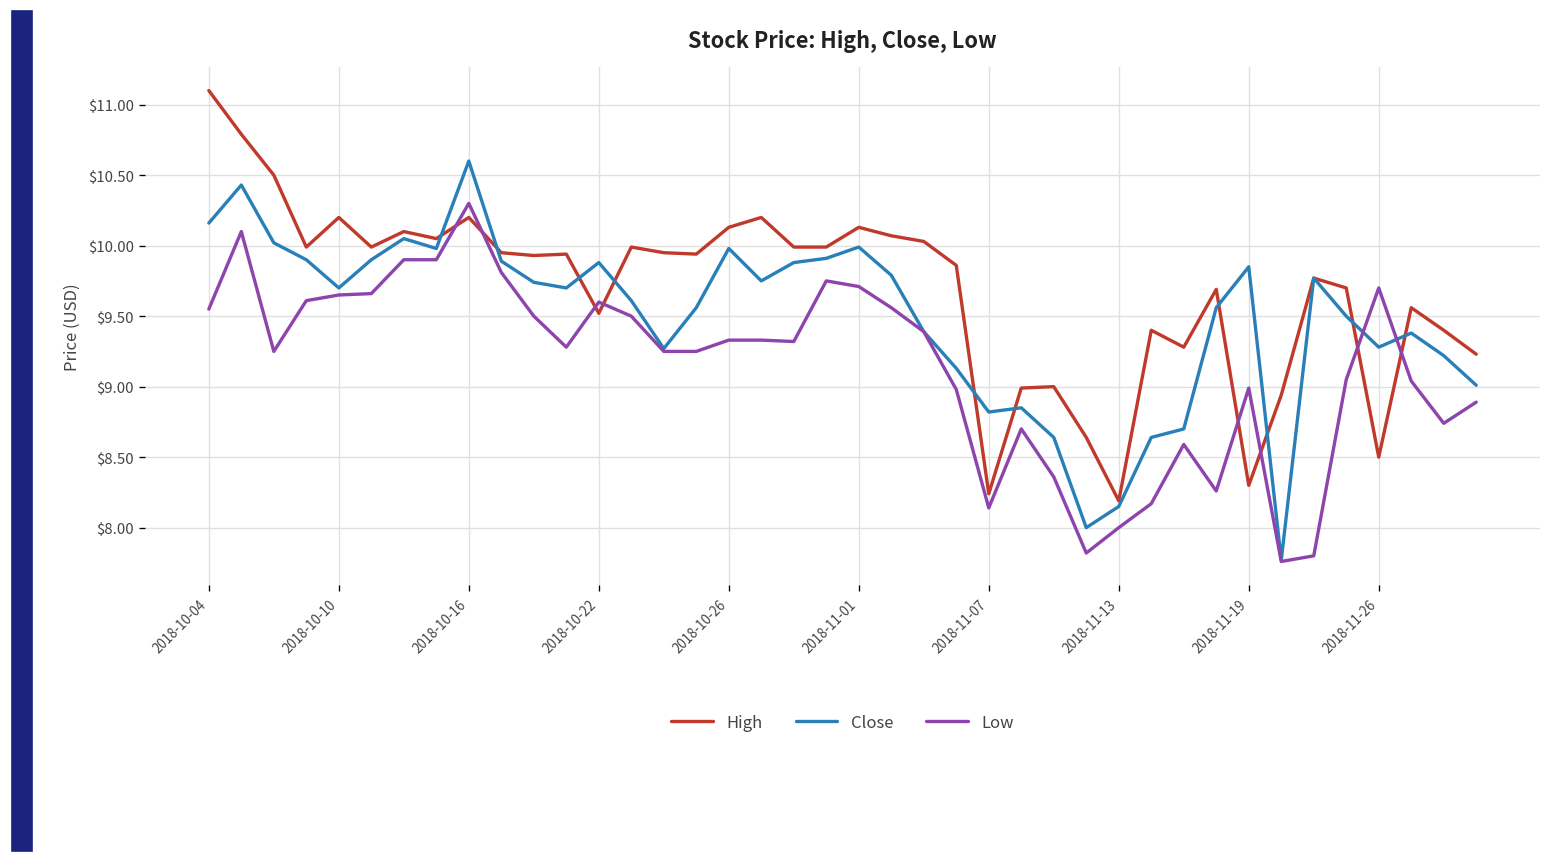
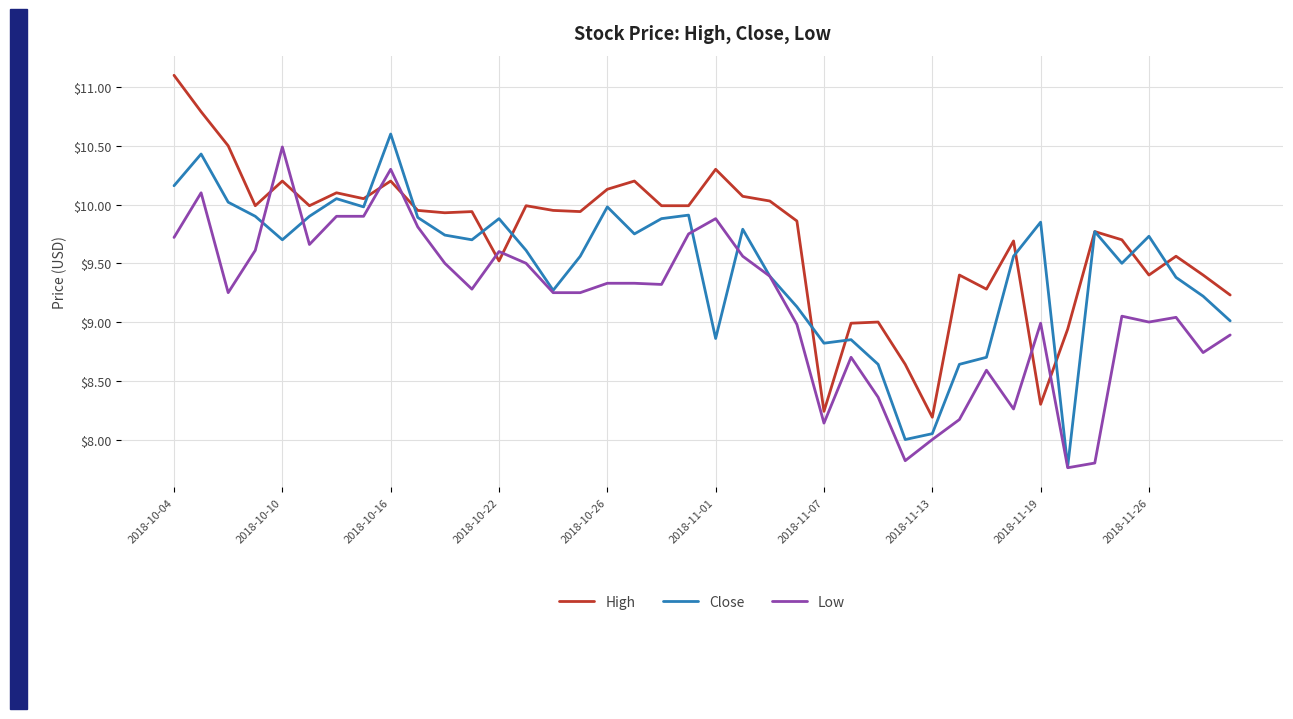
Low, 2018-10-04: $9.55 -> $9.72
Low, 2018-10-10: $9.65 -> $10.49
High, 2018-11-01: $10.13 -> $10.30
Close, 2018-11-01: $9.99 -> $8.86
Low, 2018-11-01: $9.71 -> $9.88
Close, 2018-11-13: $8.15 -> $8.05
High, 2018-11-26: $8.5 -> $9.4
Close, 2018-11-26: $9.28 -> $9.73
Low, 2018-11-26: $9.7 -> $9.0
